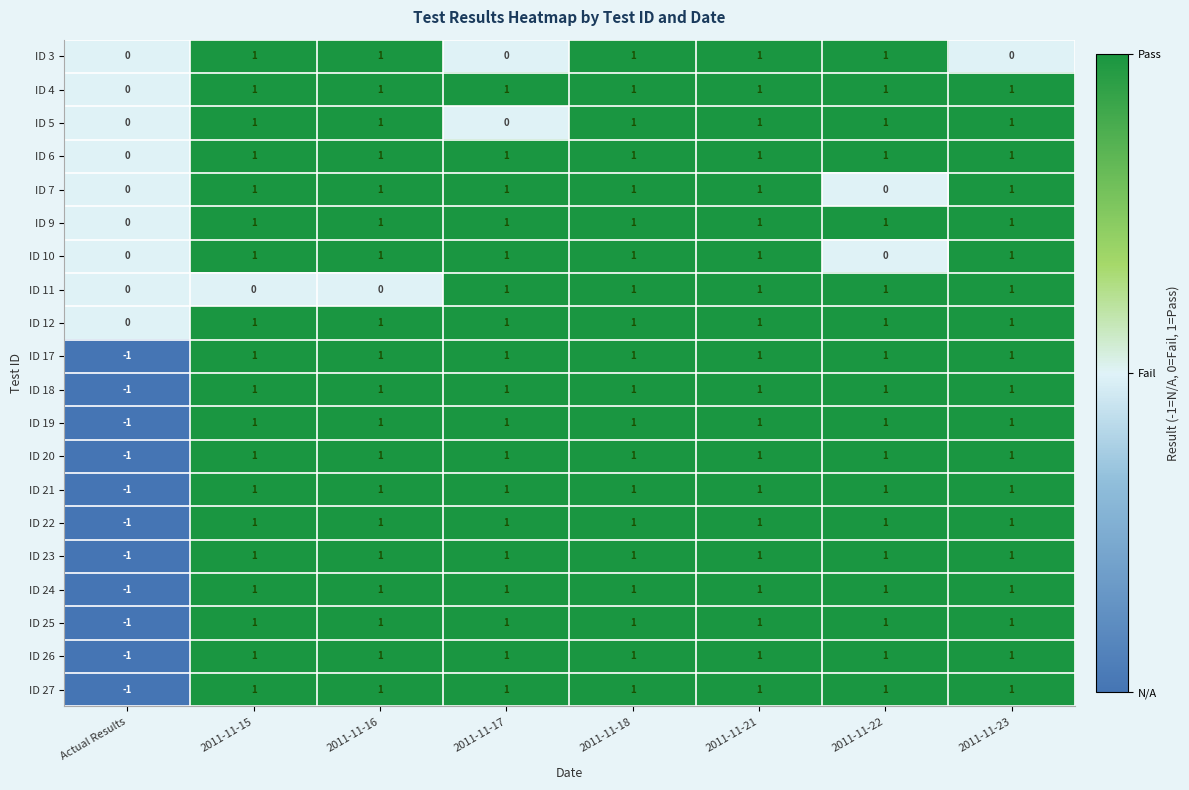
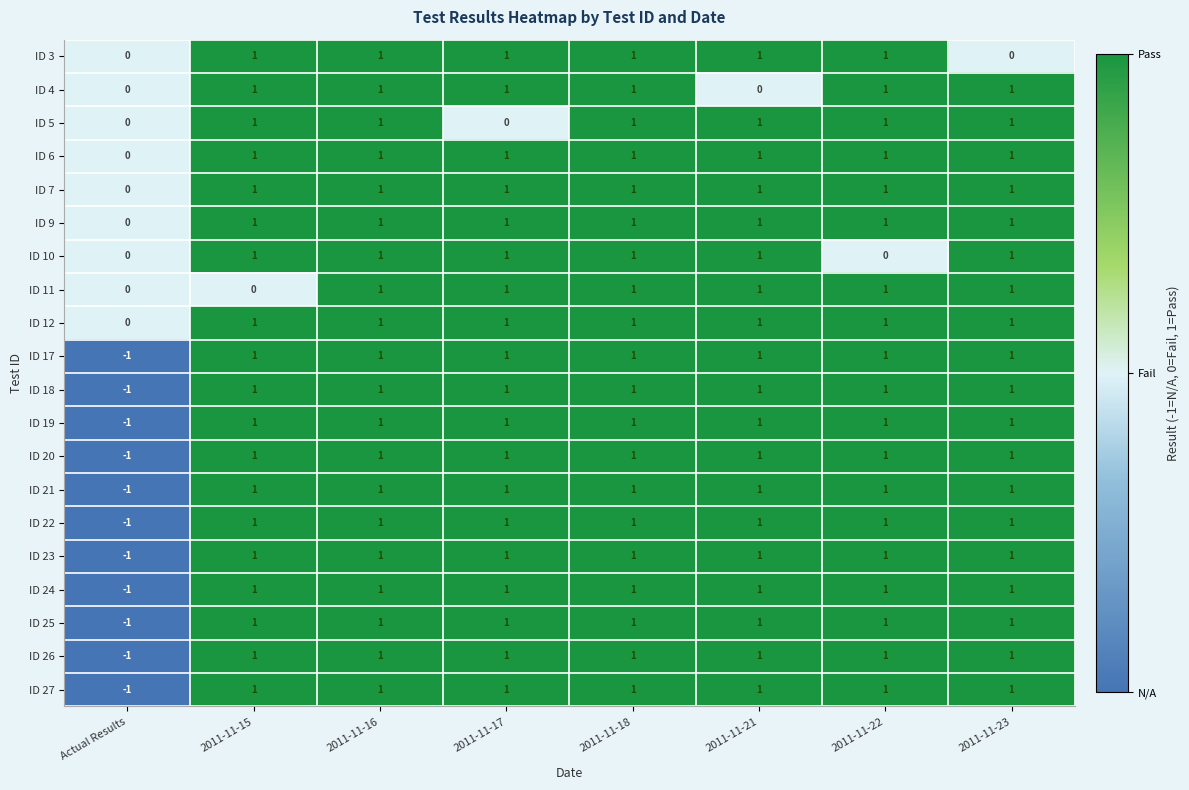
ID 3, 2011-11-17: 0 -> 1
ID 4, 2011-11-21: 1 -> 0
ID 7, 2011-11-22: 0 -> 1
ID 11, 2011-11-16: 0 -> 1
